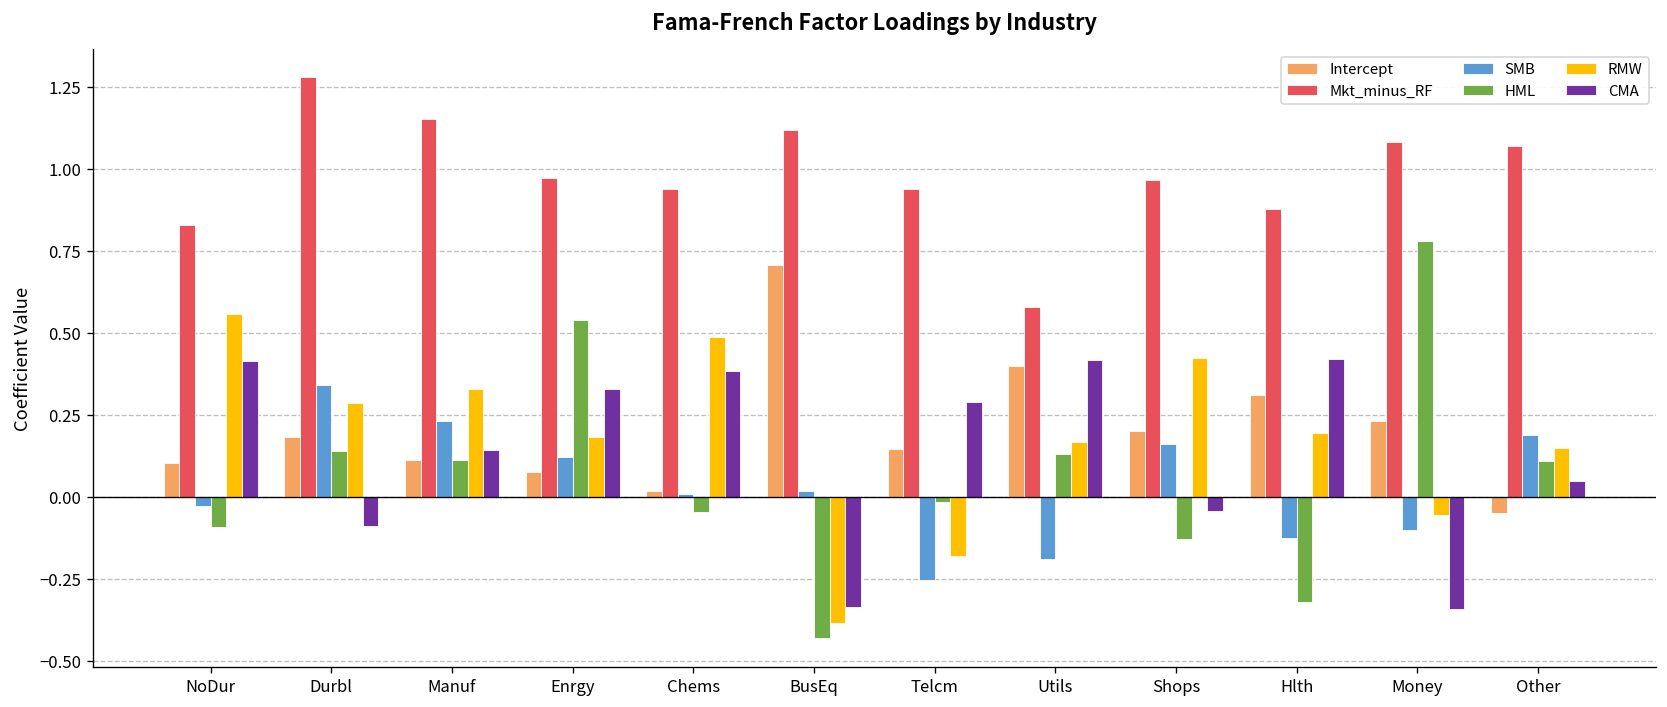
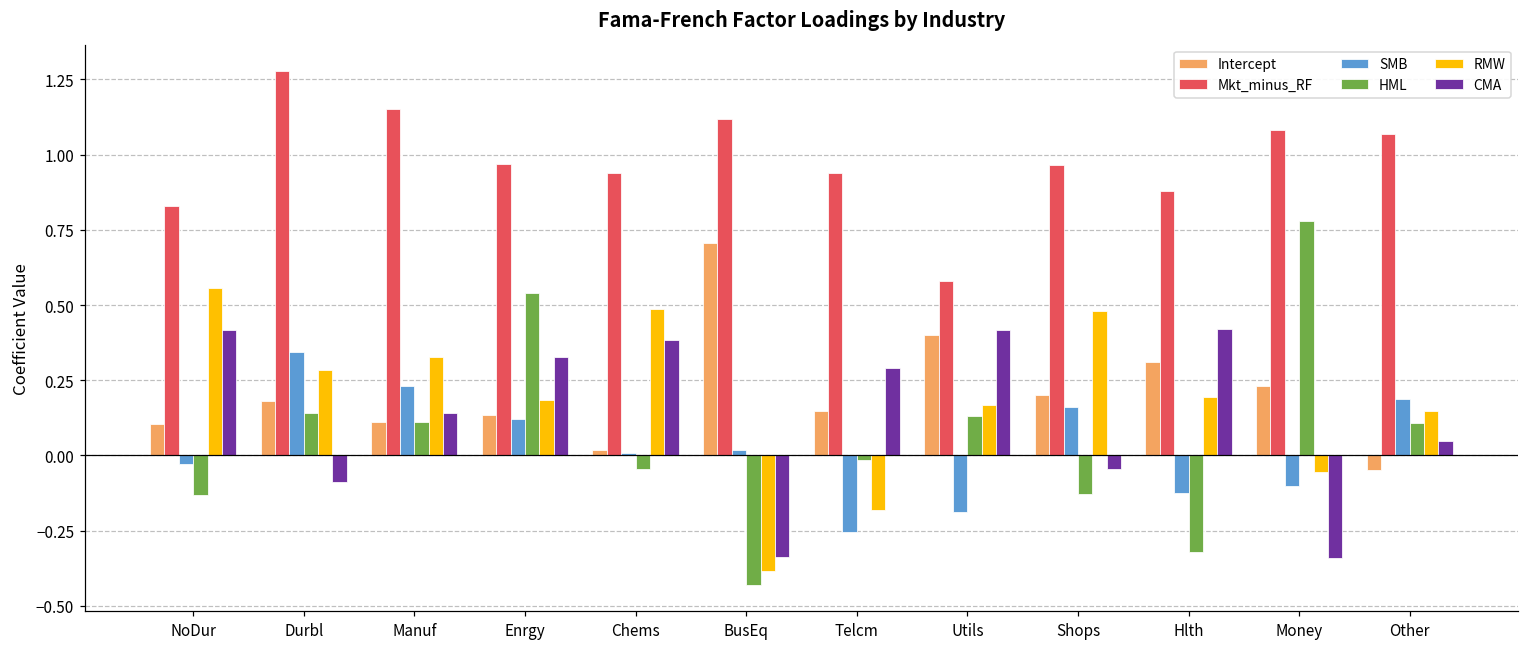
HML, NoDur: -0.09 -> -0.13
Intercept, Enrgy: 0.08 -> 0.13
RMW, Shops: 0.42 -> 0.48
